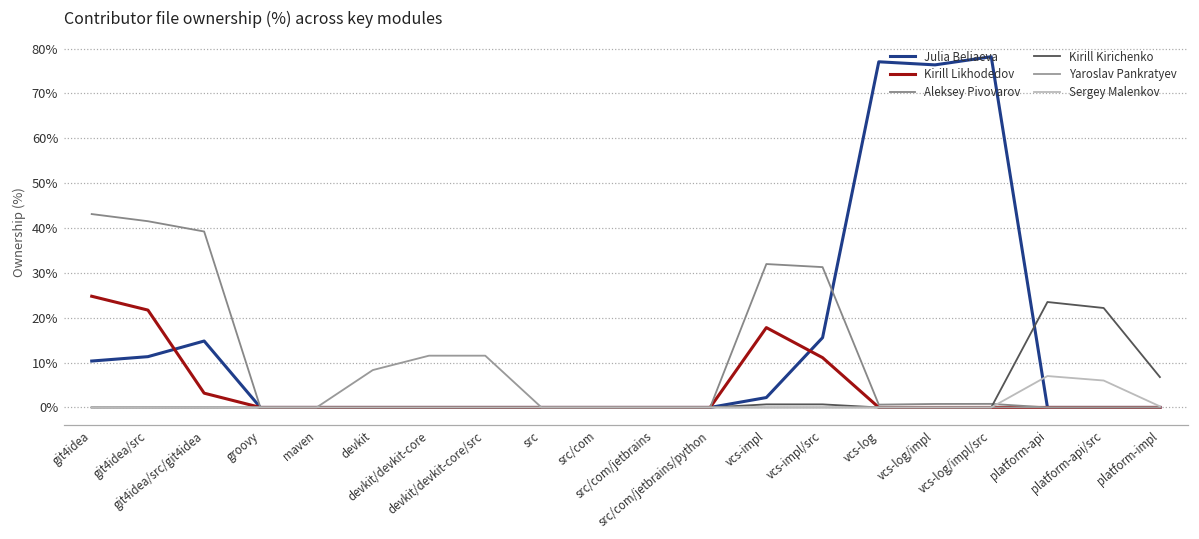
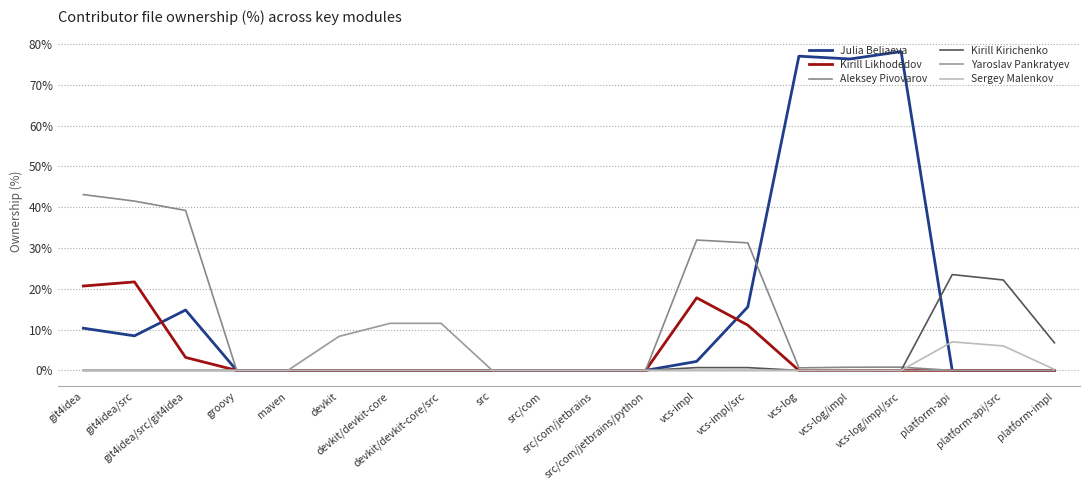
Kirill Likhodedov, git4idea: 25% -> 21%
Julia Beliaeva, git4idea/src: 11% -> 8%
